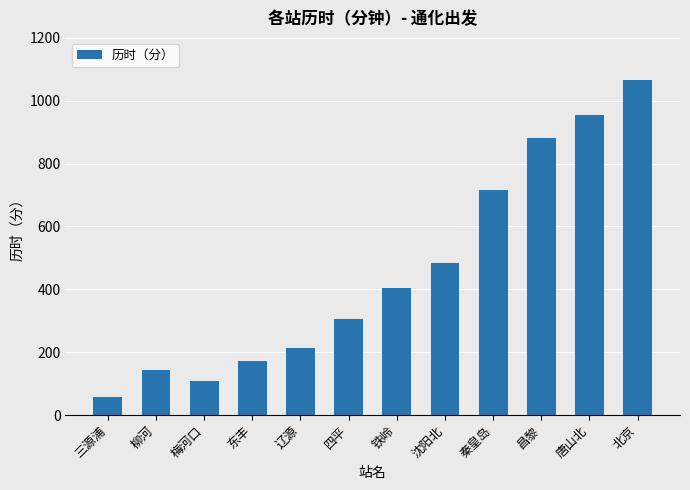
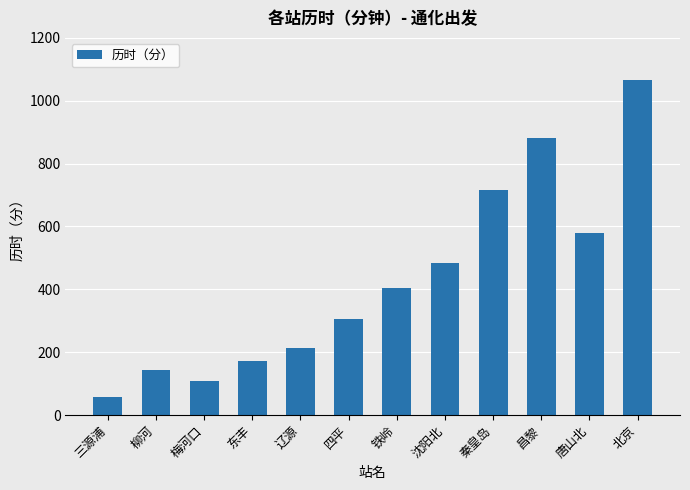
唐山北: 950 -> 580
